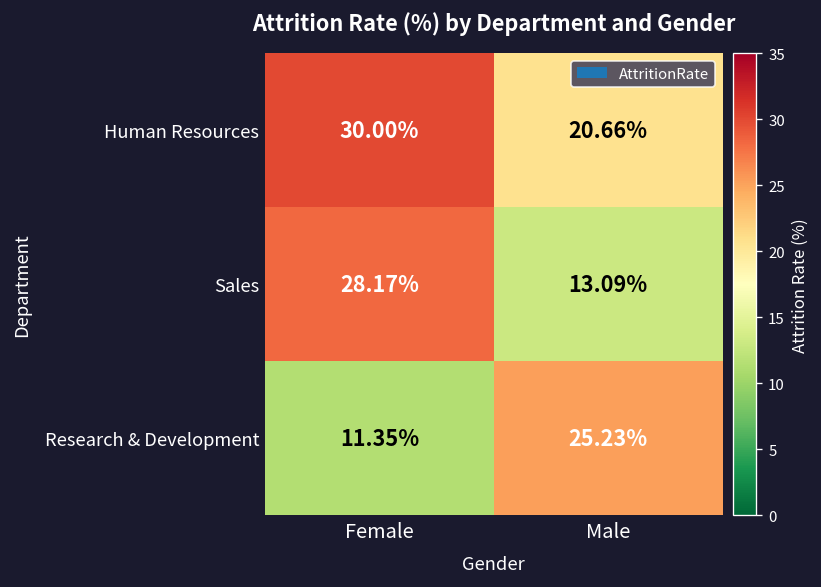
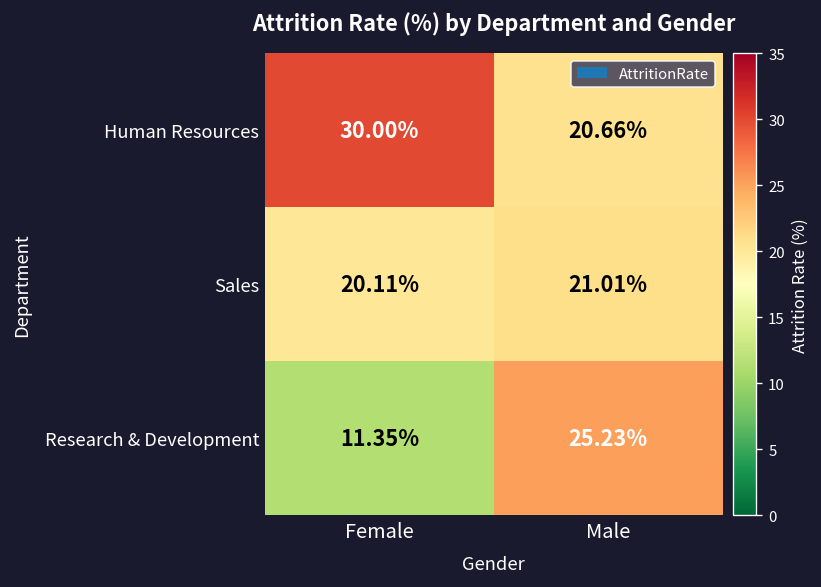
Sales, Female: 28.17% -> 20.11%
Sales, Male: 13.09% -> 21.01%
